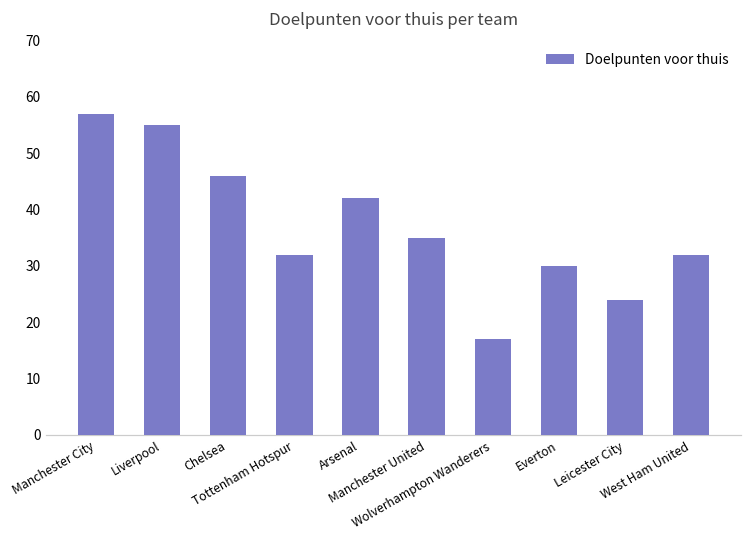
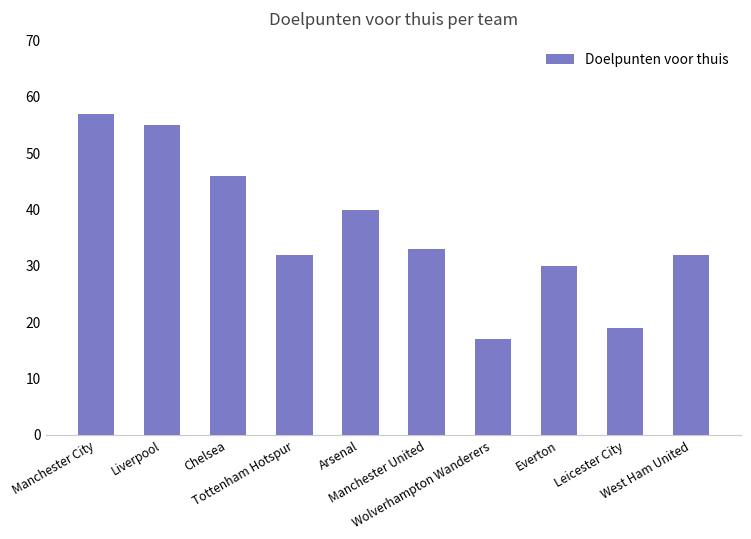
Arsenal: 42 -> 40
Manchester United: 35 -> 33
Leicester City: 24 -> 19
